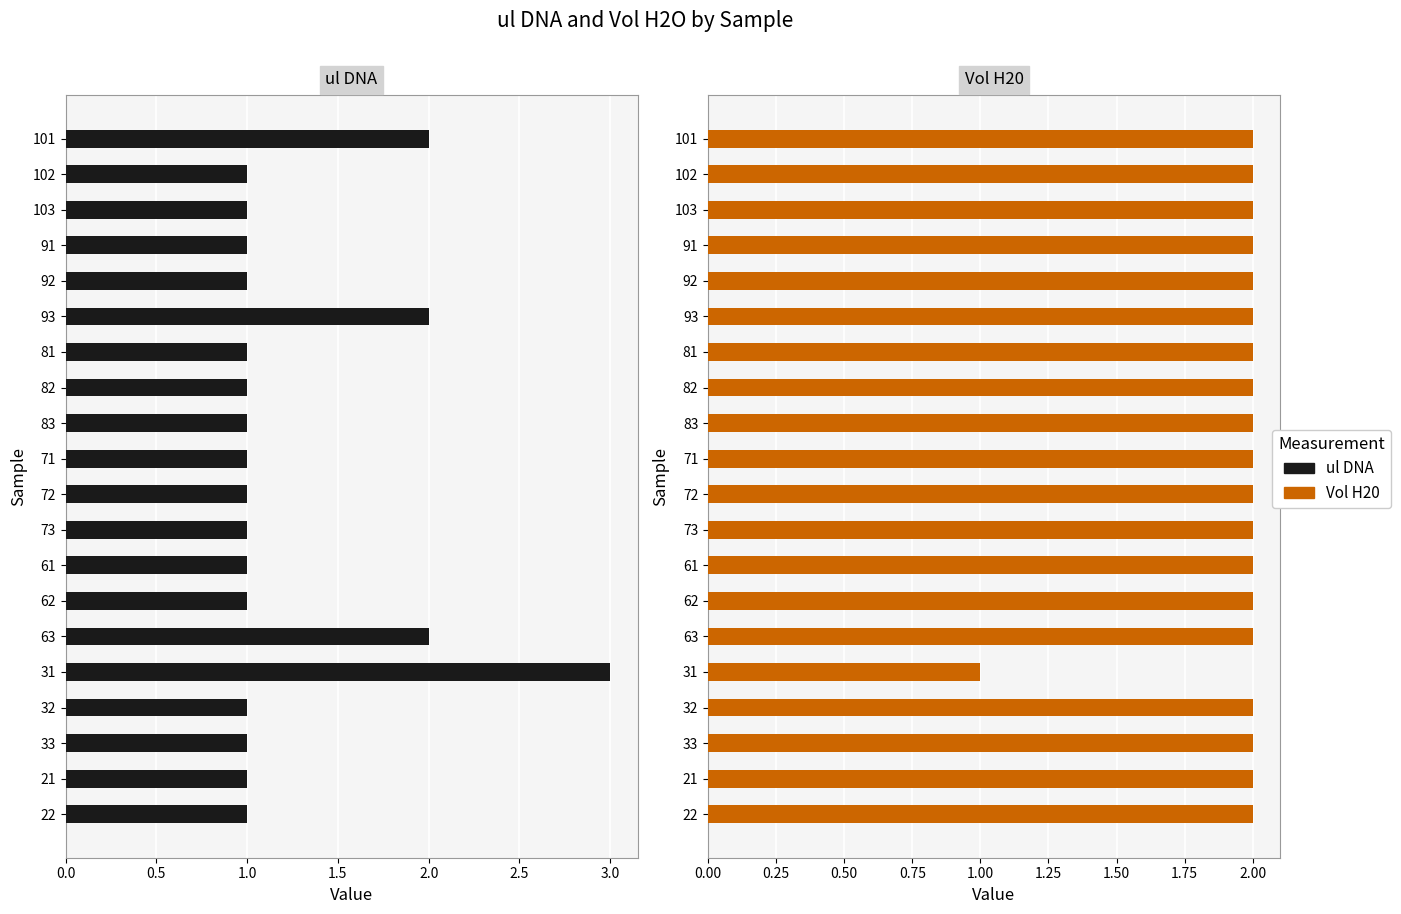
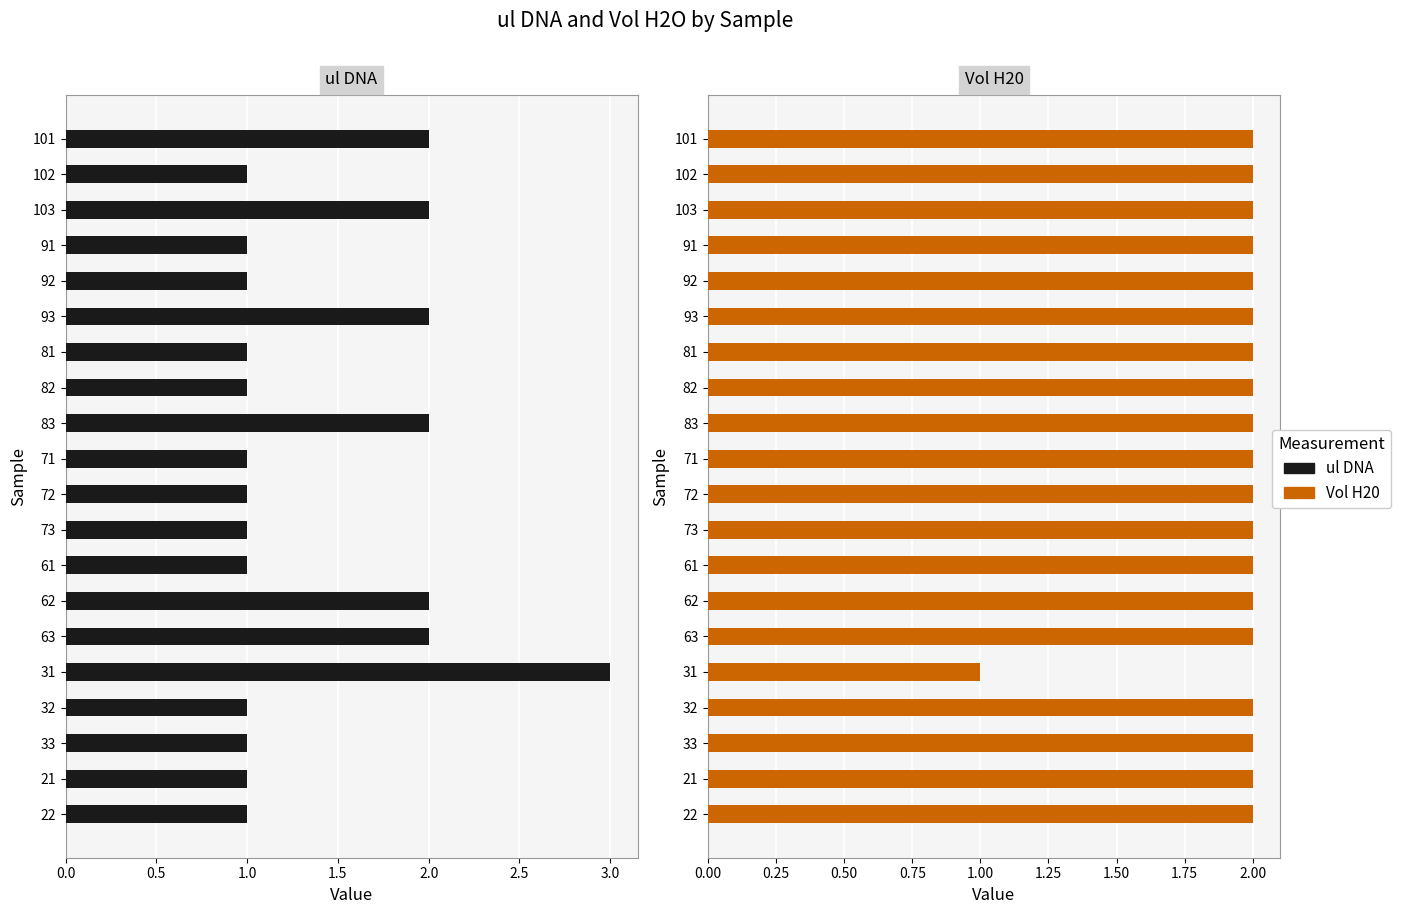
ul DNA, 103: 1 -> 2
ul DNA, 83: 1 -> 2
ul DNA, 62: 1 -> 2
